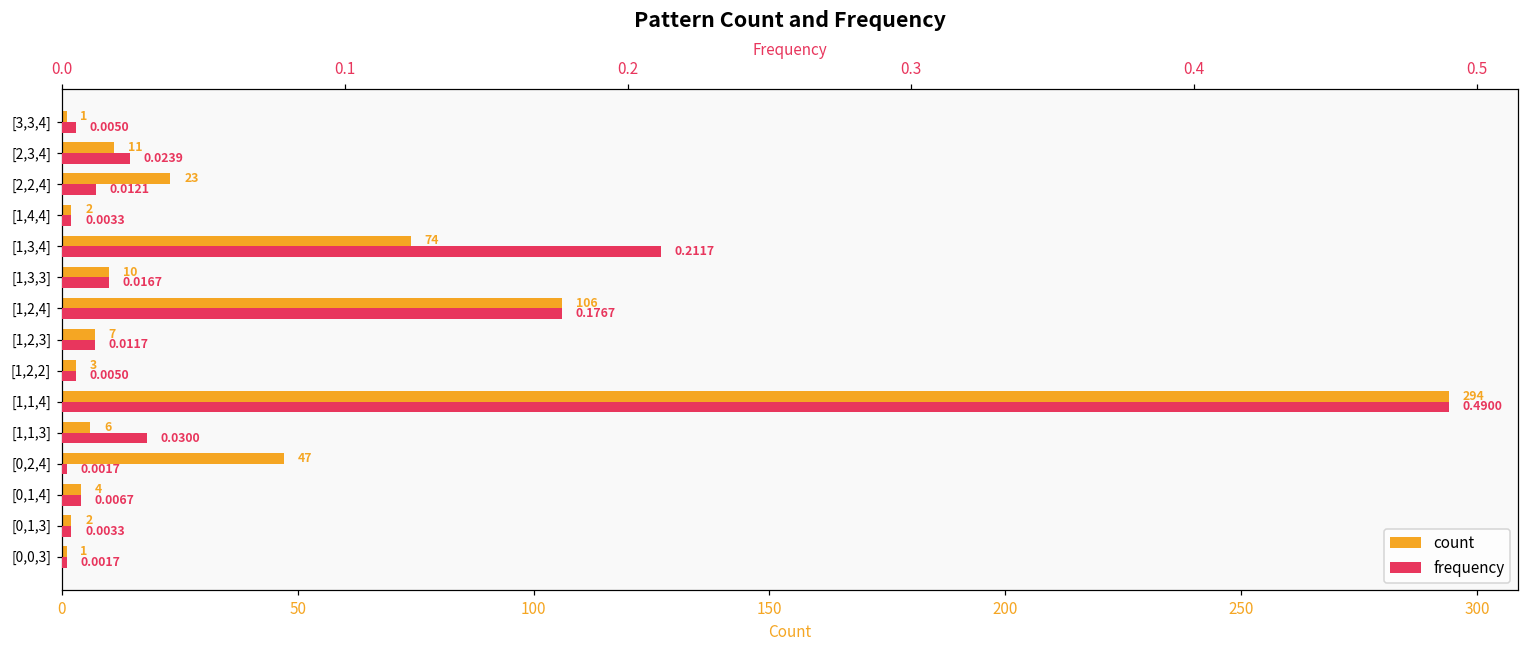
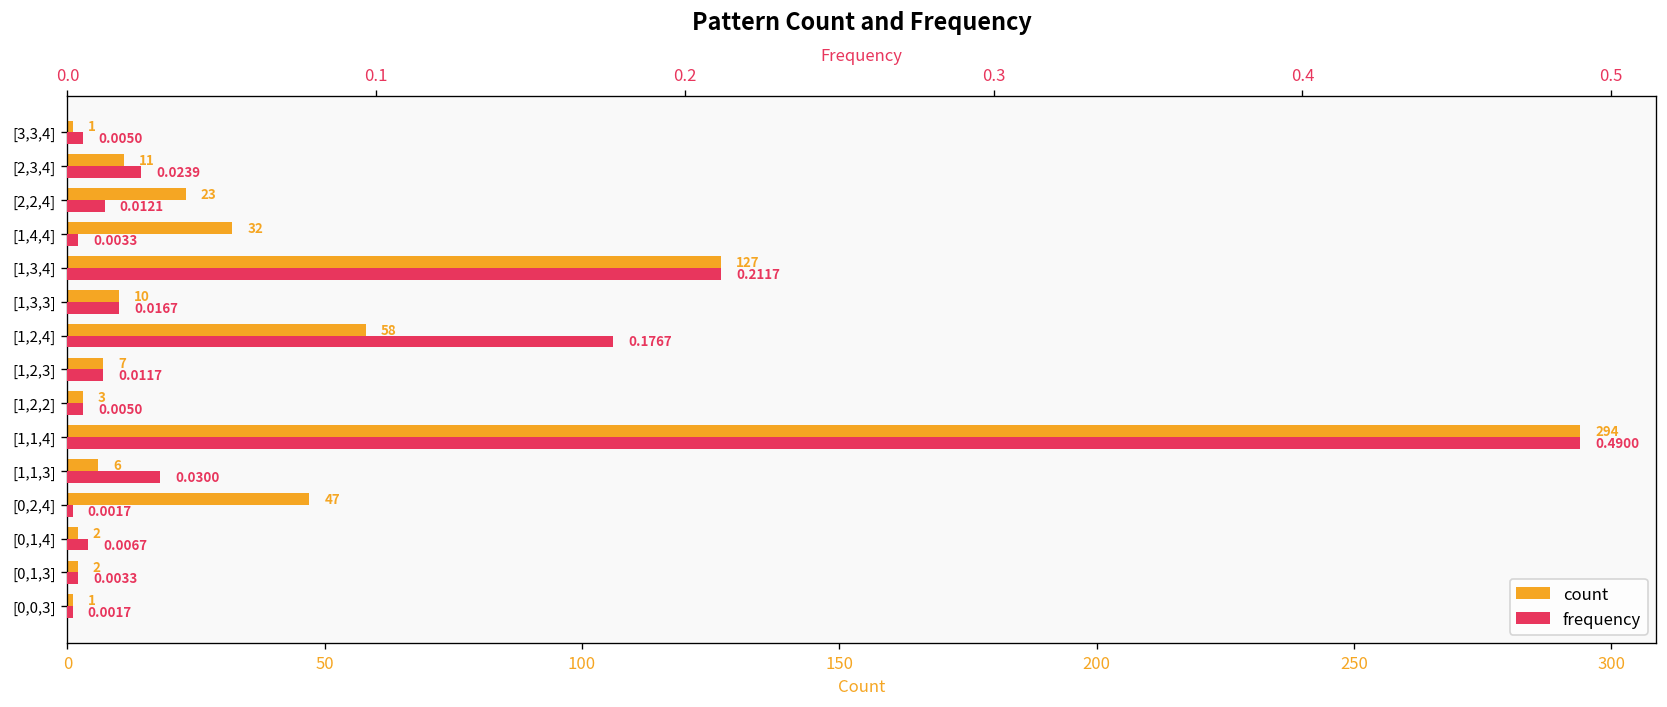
count, [1,4,4]: 2 -> 32
count, [1,3,4]: 74 -> 127
count, [1,2,4]: 106 -> 58
count, [0,1,4]: 4 -> 2
